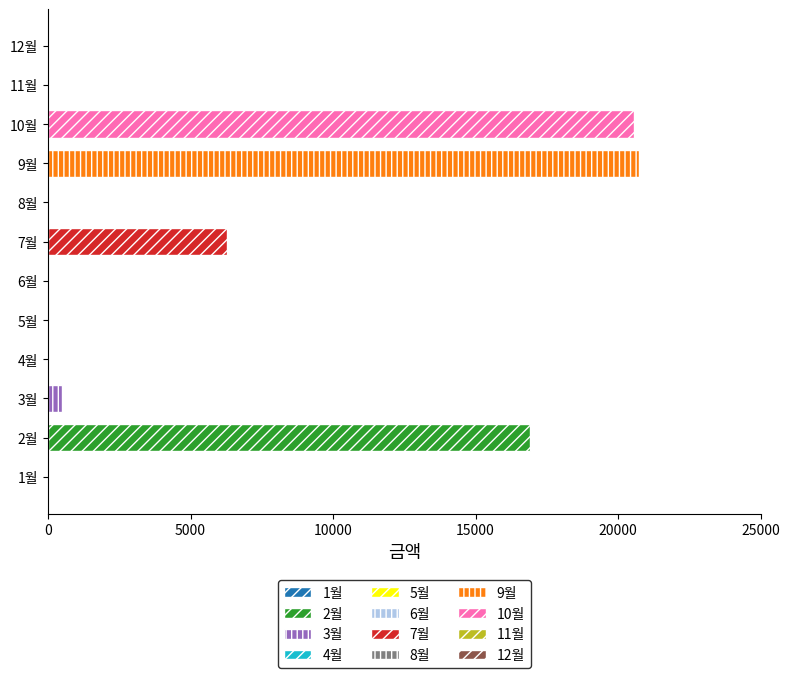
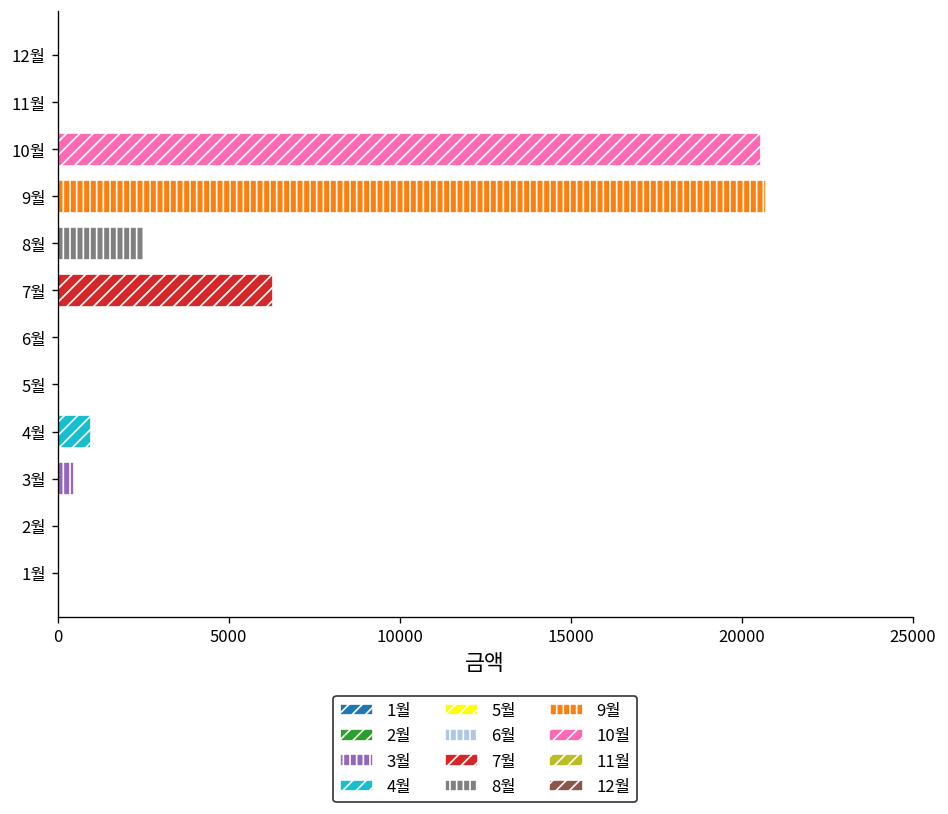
8월, 8월: 0 -> 2500
4월, 4월: 0 -> 1000
2월, 2월: 16900 -> 0
